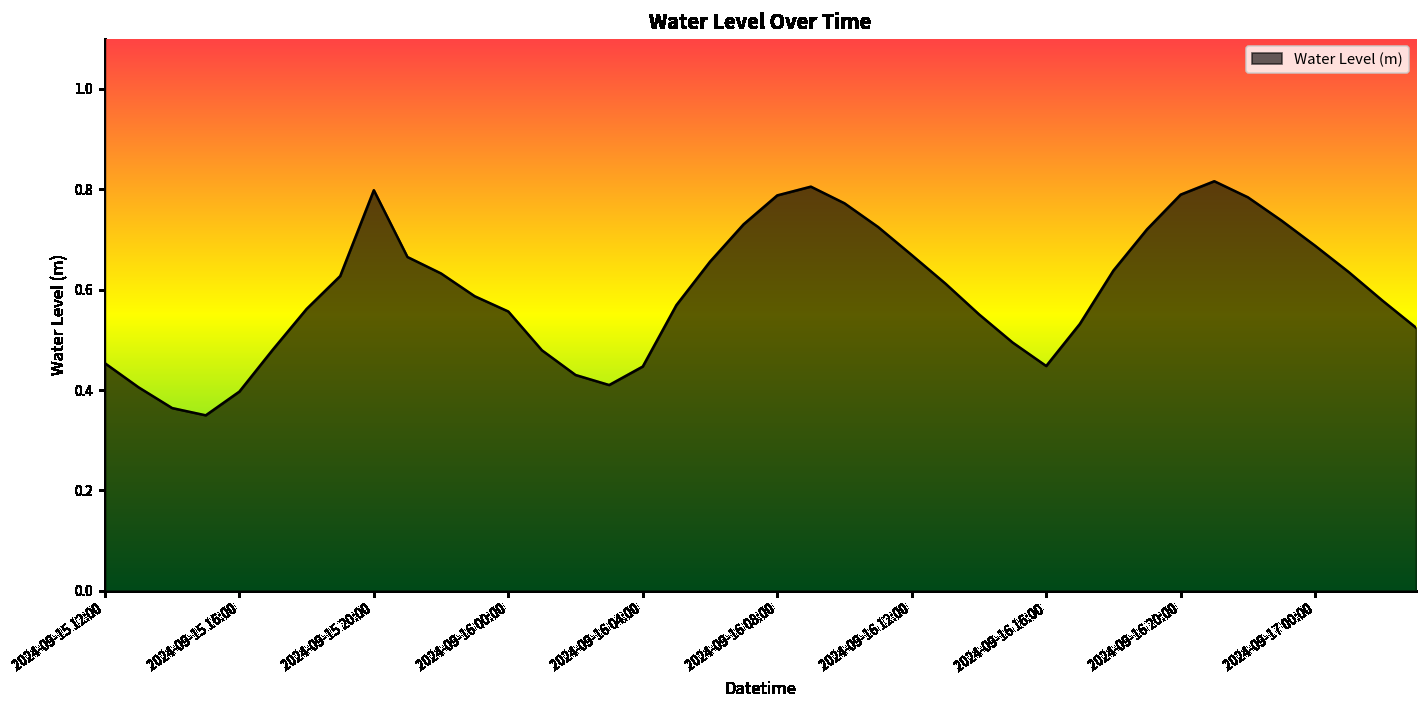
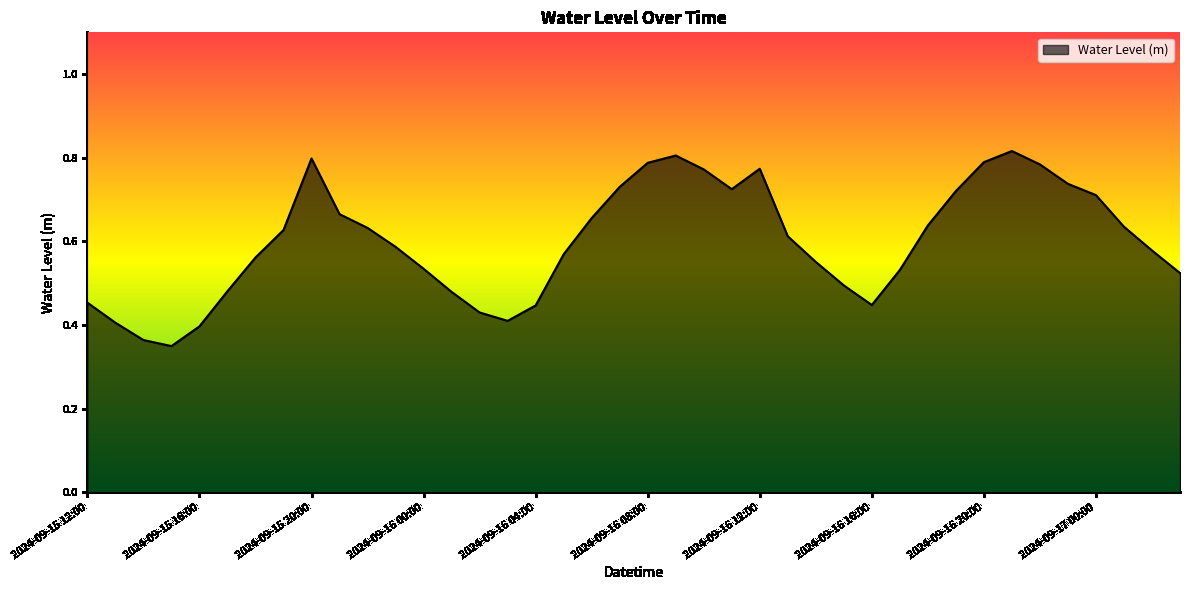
2024-09-16 00:00: 0.56 -> 0.53
2024-09-16 12:00: 0.67 -> 0.77
2024-09-17 00:00: 0.69 -> 0.71
